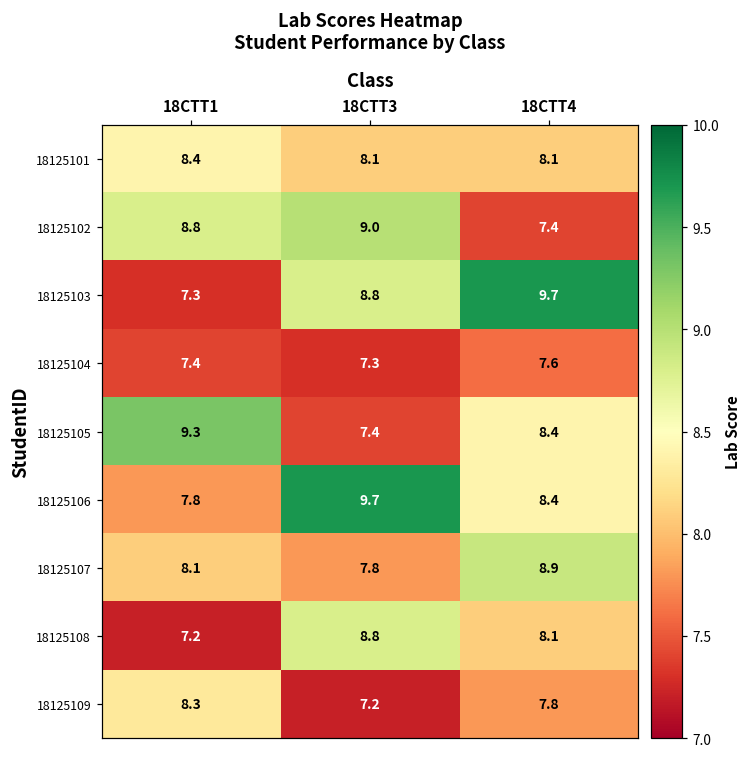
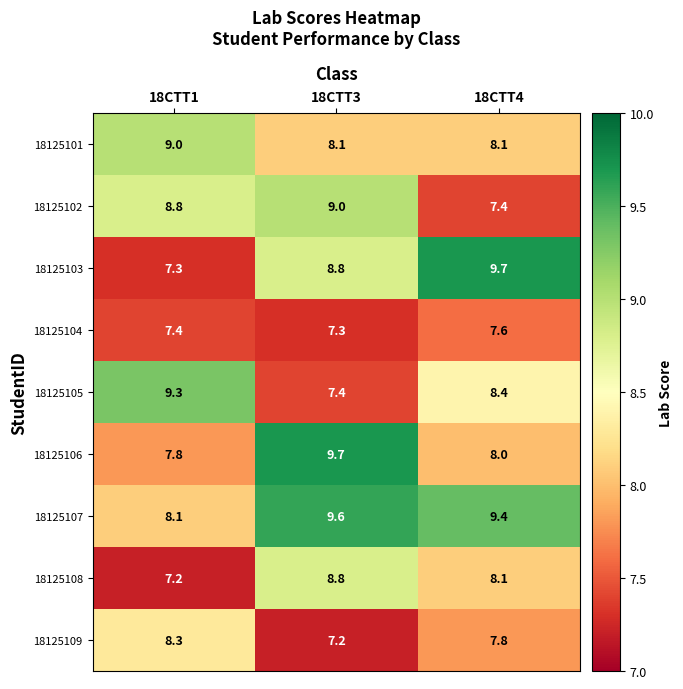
18125101, 18CTT1: 8.4 -> 9.0
18125106, 18CTT4: 8.4 -> 8.0
18125107, 18CTT3: 7.8 -> 9.6
18125107, 18CTT4: 8.9 -> 9.4
